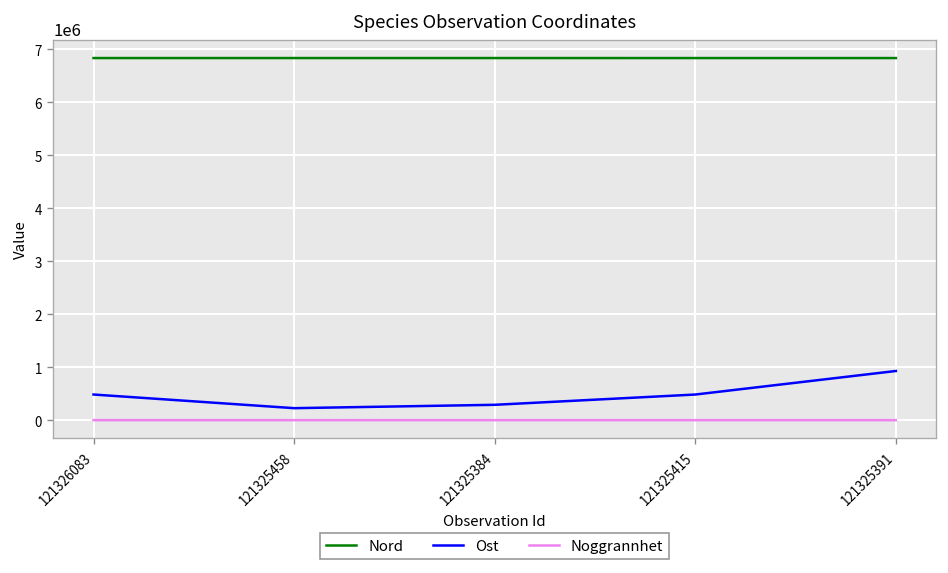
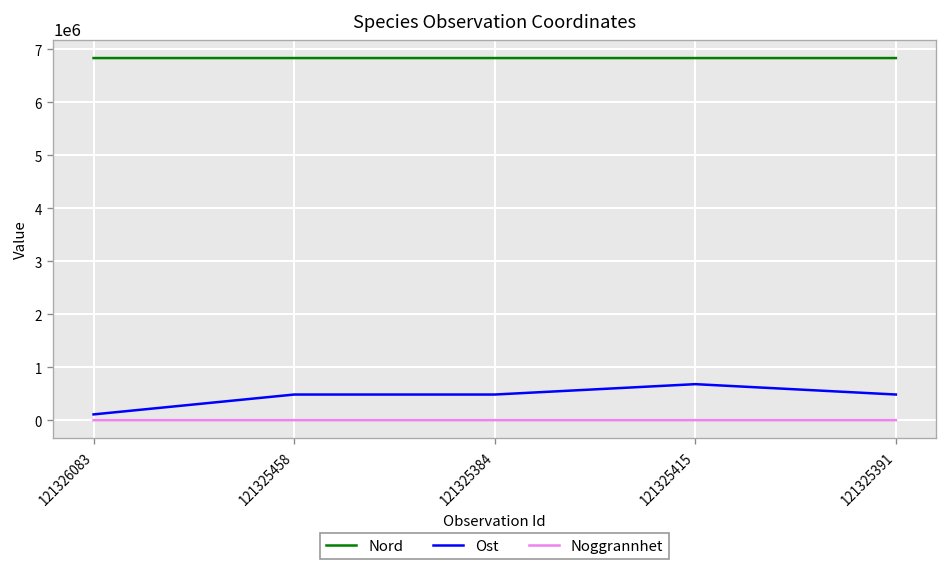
Ost, 121326083: 500000 -> 100000
Ost, 121325458: 200000 -> 500000
Ost, 121325384: 300000 -> 500000
Ost, 121325415: 500000 -> 700000
Ost, 121325391: 900000 -> 500000
